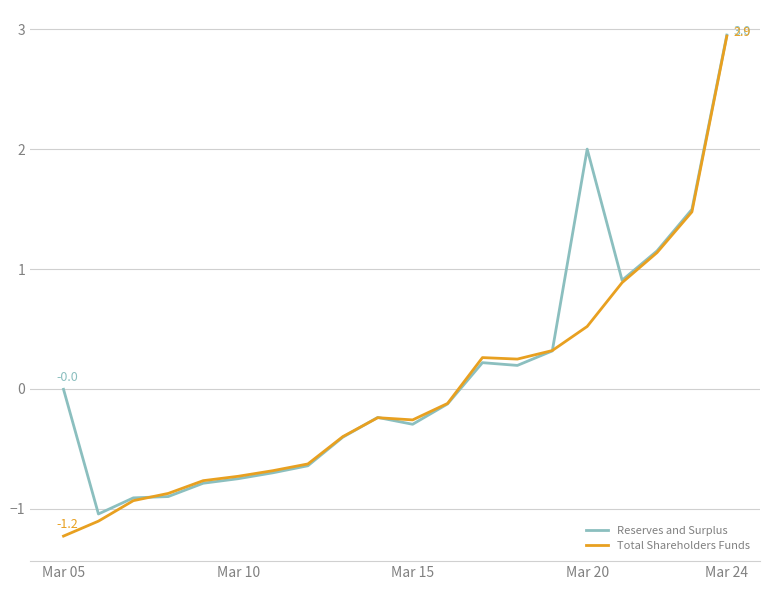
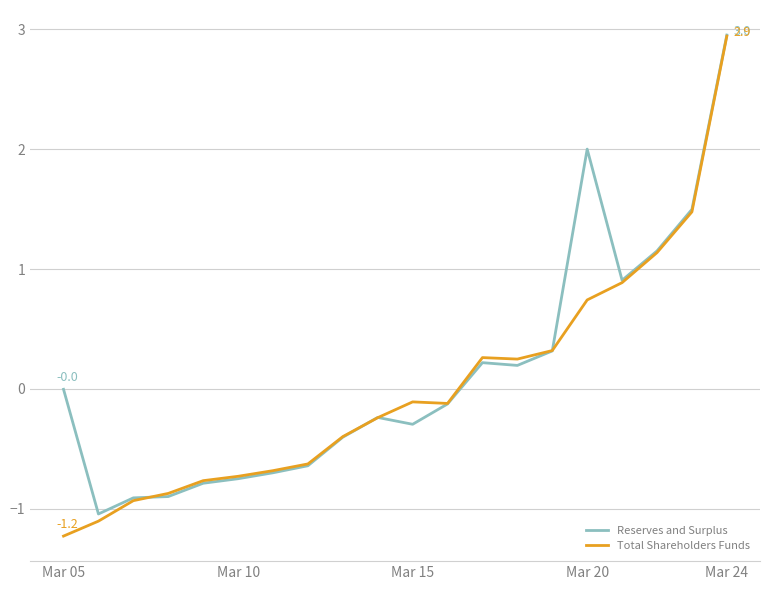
Total Shareholders Funds, Mar 15: -0.26 -> -0.11
Total Shareholders Funds, Mar 20: 0.52 -> 0.74
